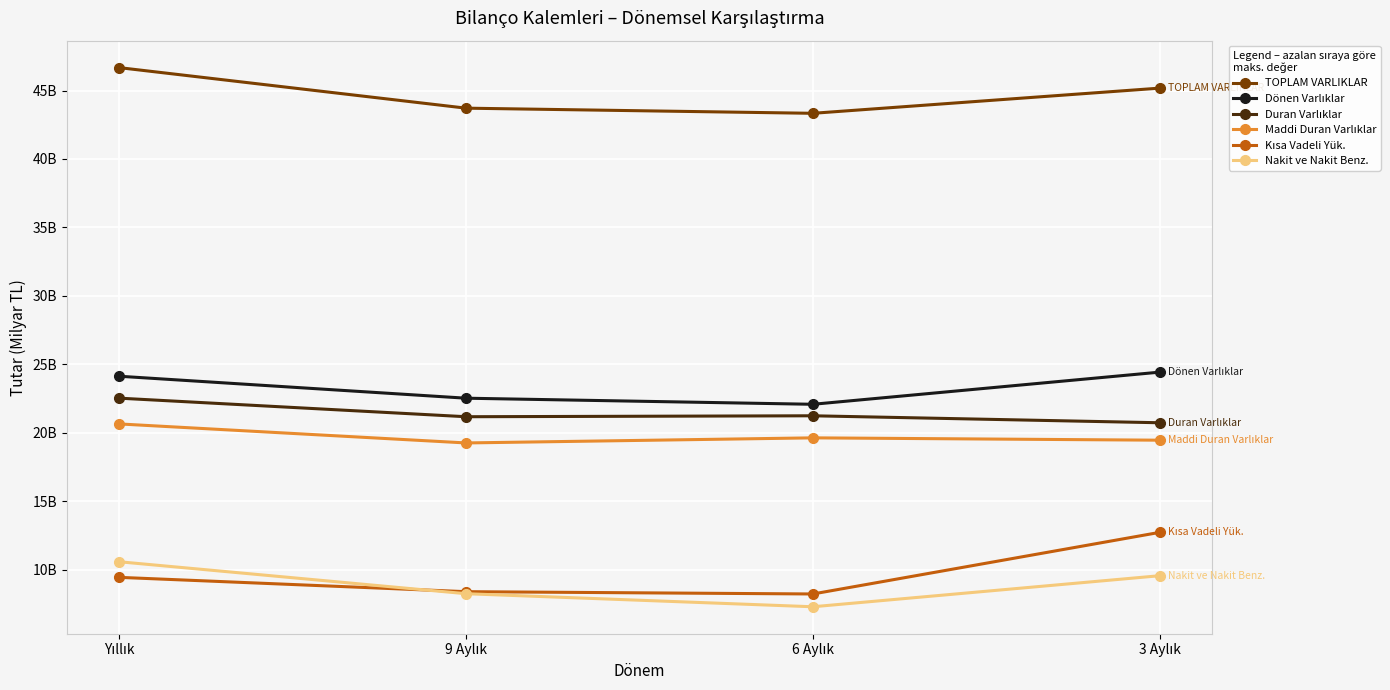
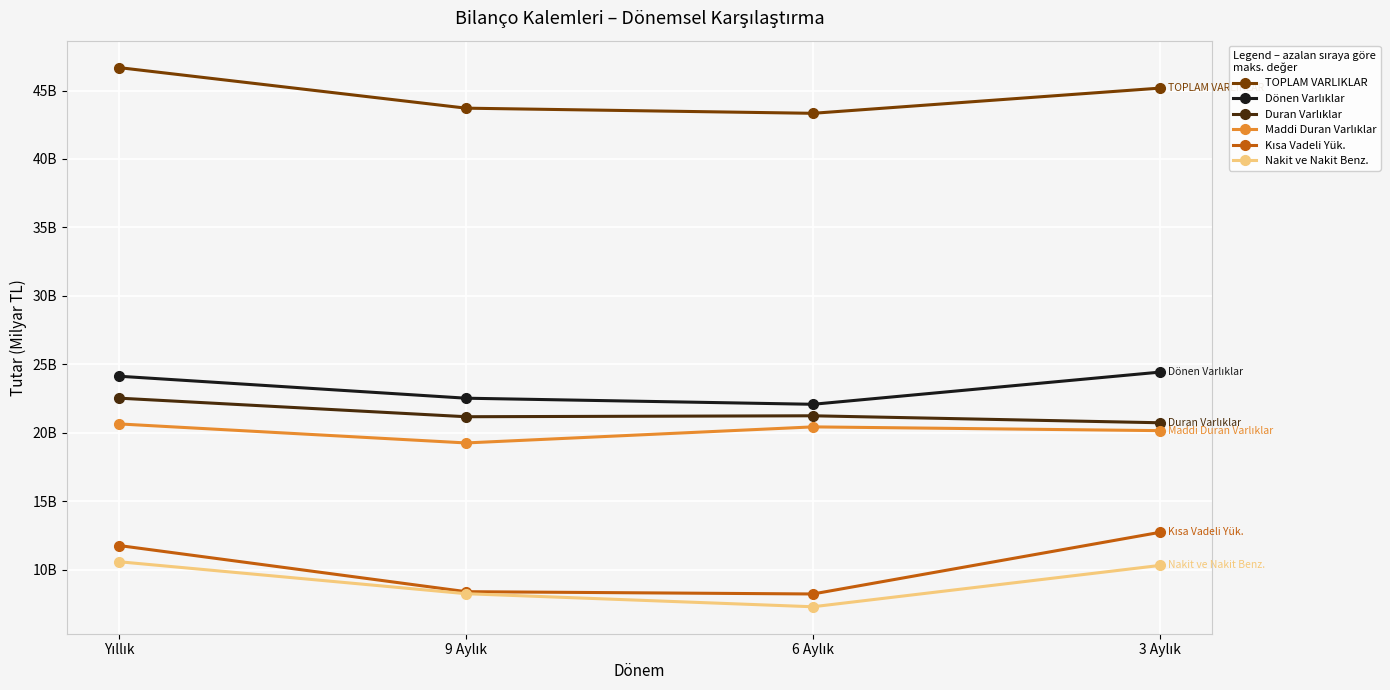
Kısa Vadeli Yük., Yıllık: 9500000000 -> 11800000000
Maddi Duran Varlıklar, 6 Aylık: 19600000000 -> 20400000000
Maddi Duran Varlıklar, 3 Aylık: 19500000000 -> 20200000000
Nakit ve Nakit Benz., 3 Aylık: 9600000000 -> 10300000000
